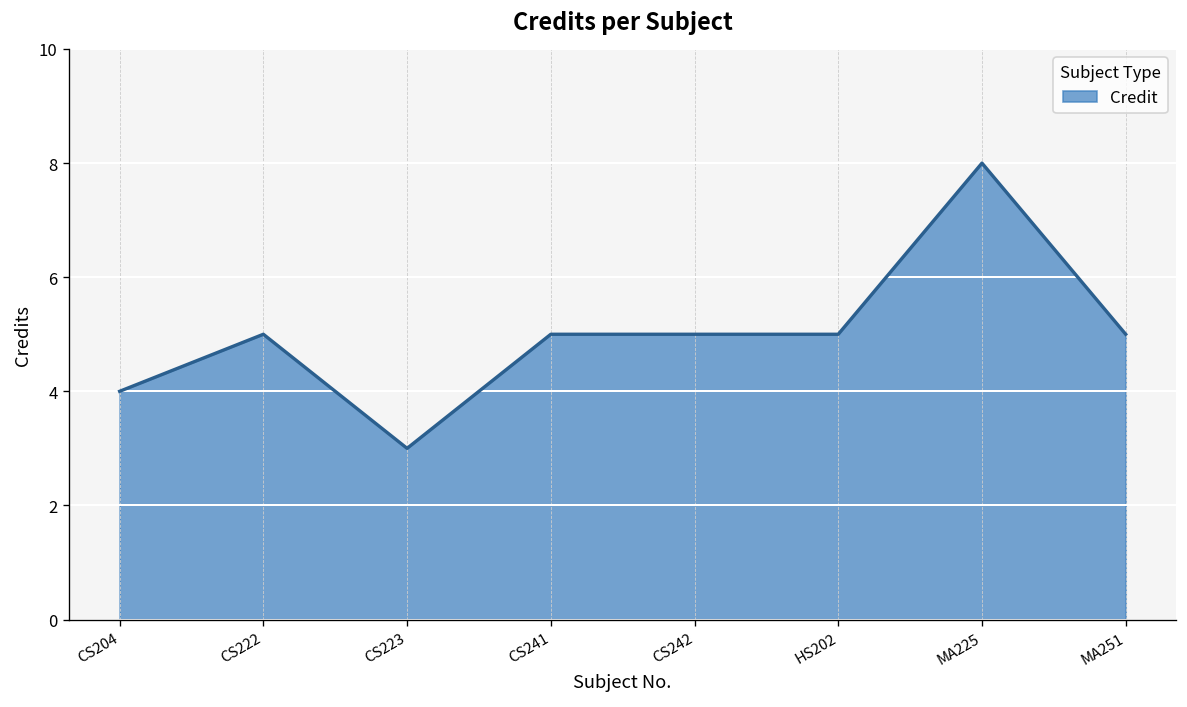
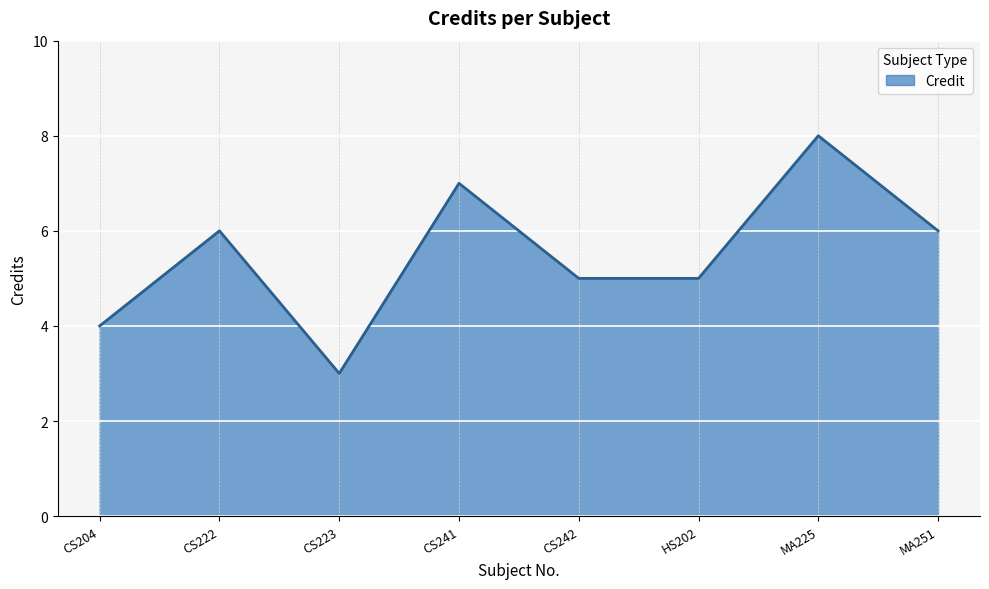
CS222: 5 -> 6
CS241: 5 -> 7
MA251: 5 -> 6
